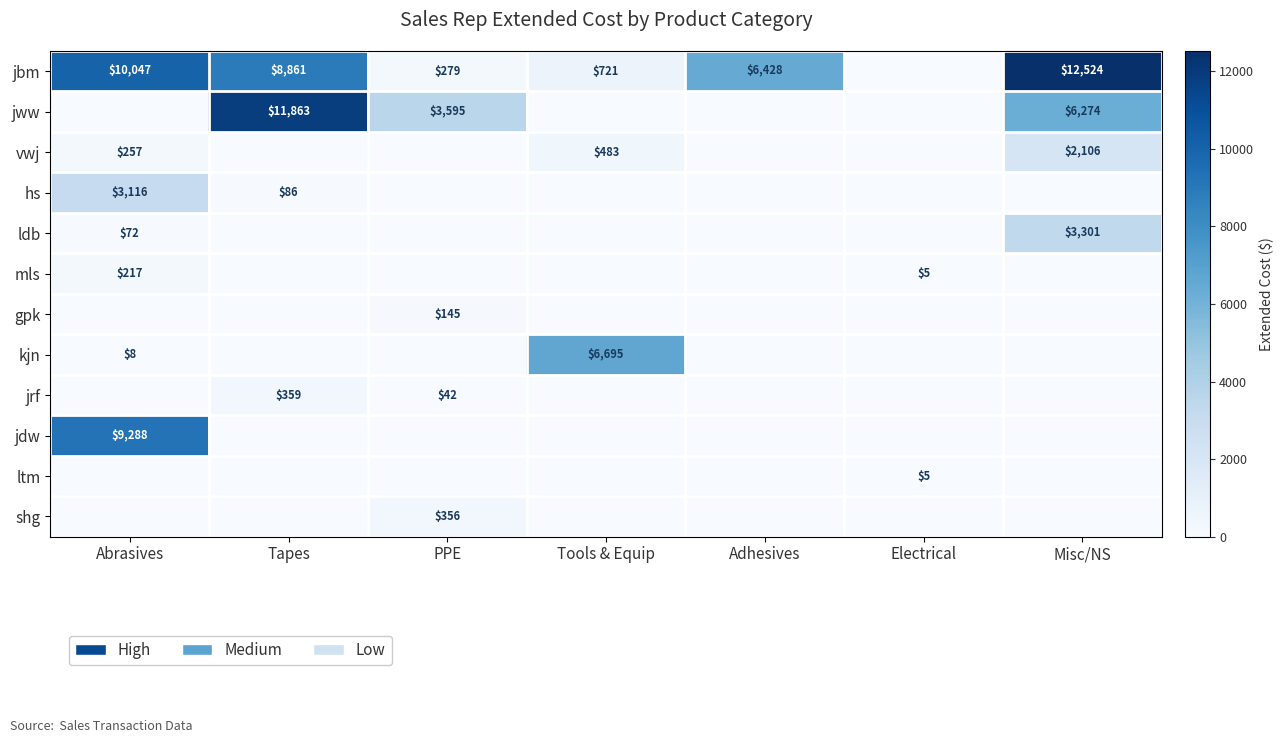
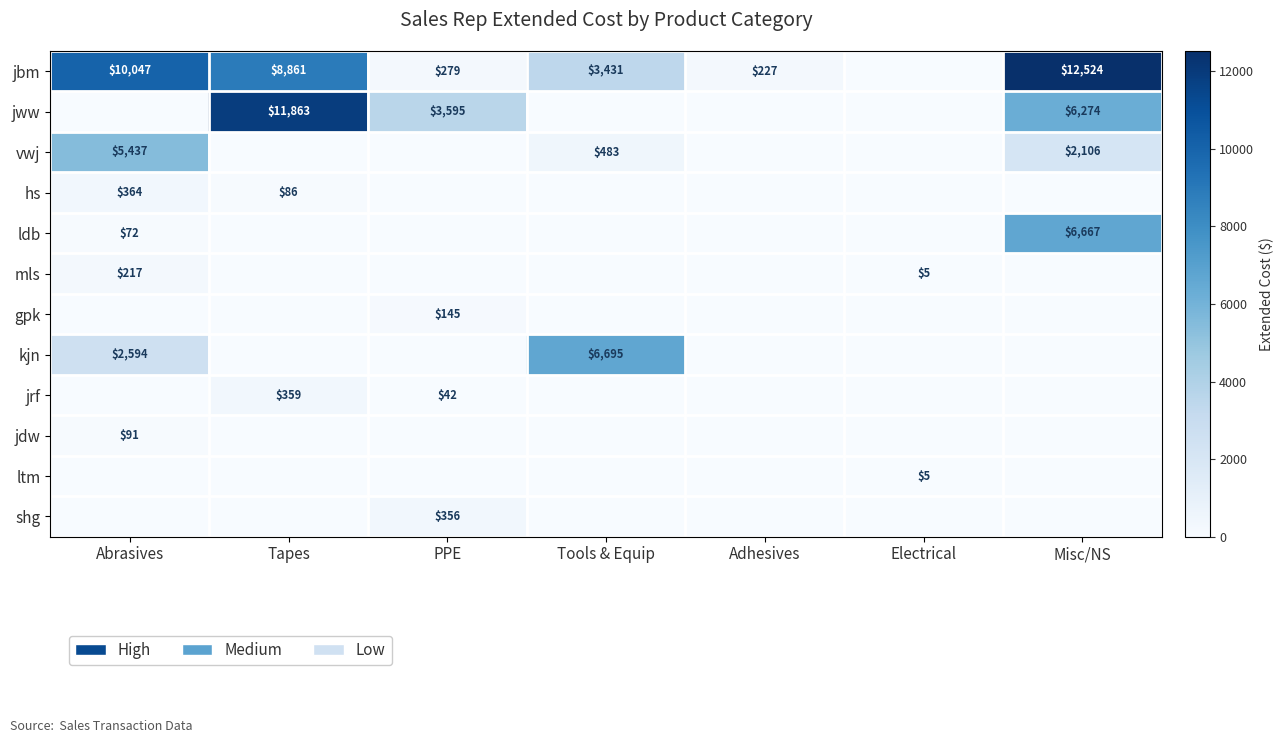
jbm, Tools & Equip: $721 -> $3,431
jbm, Adhesives: $6,428 -> $227
vwj, Abrasives: $257 -> $5,437
hs, Abrasives: $3,116 -> $364
ldb, Misc/NS: $3,301 -> $6,667
kjn, Abrasives: $8 -> $2,594
jdw, Abrasives: $9,288 -> $91
